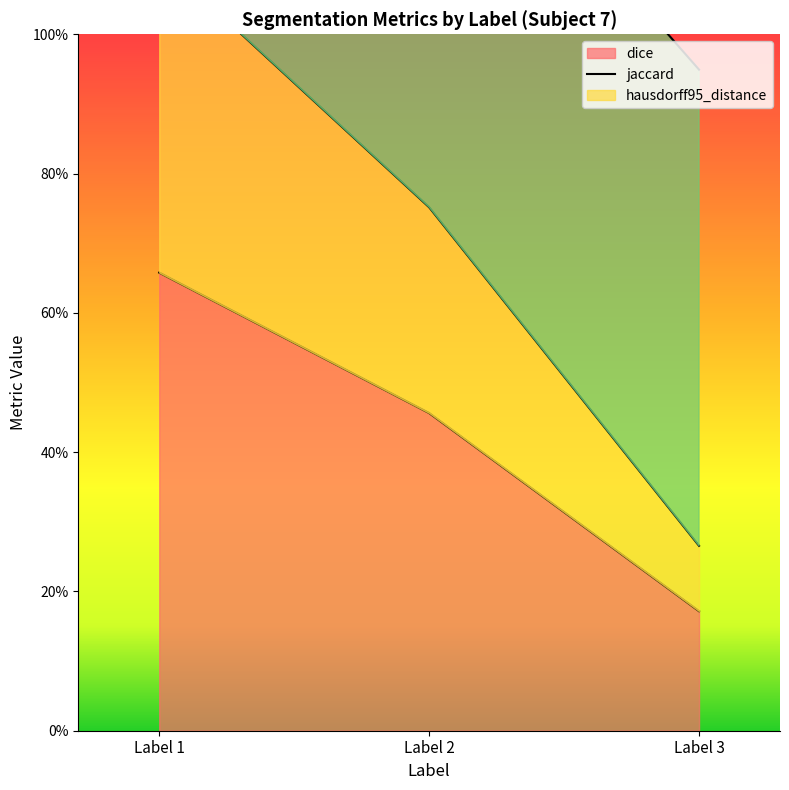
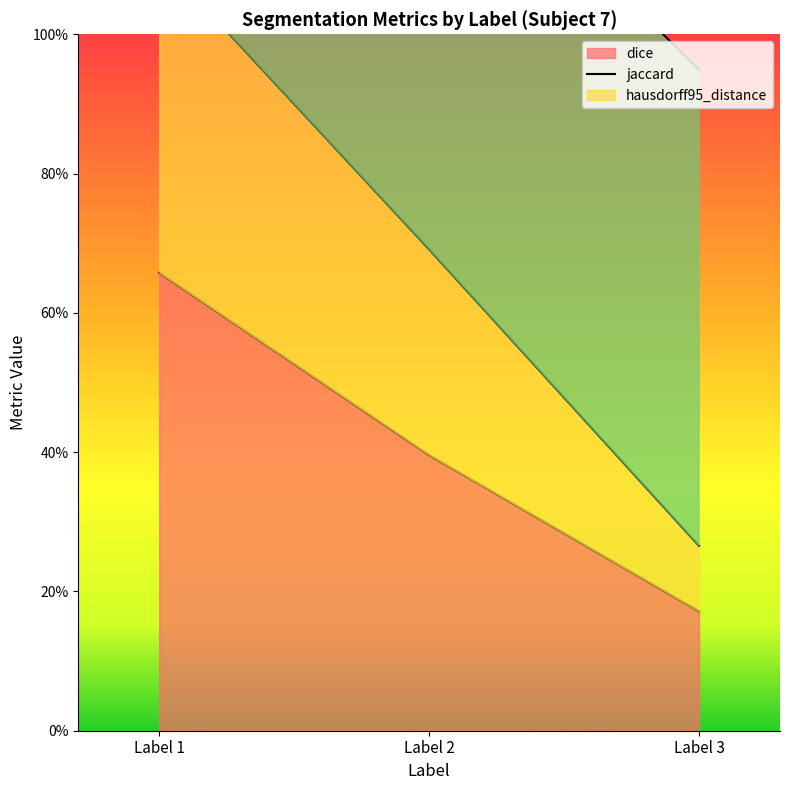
dice, Label 2: 46% -> 40%
